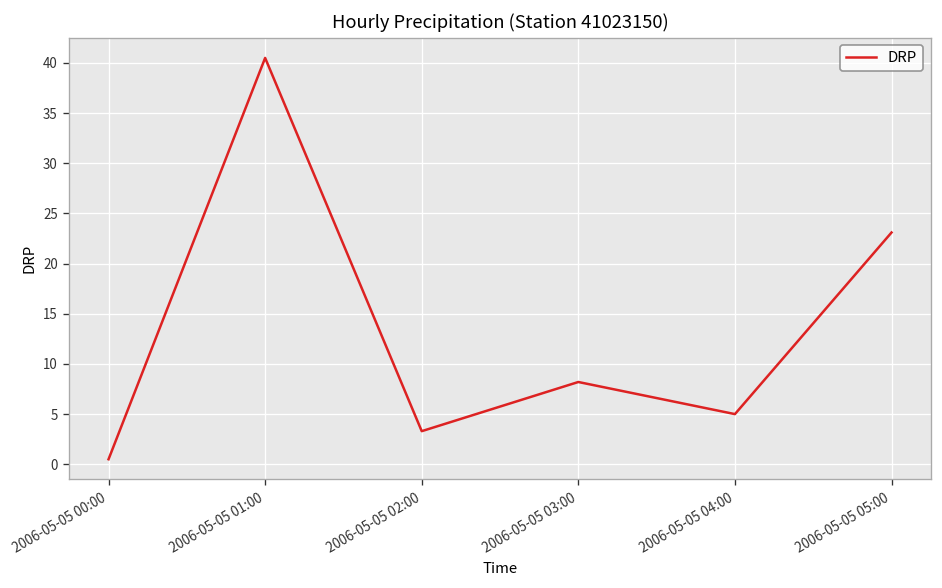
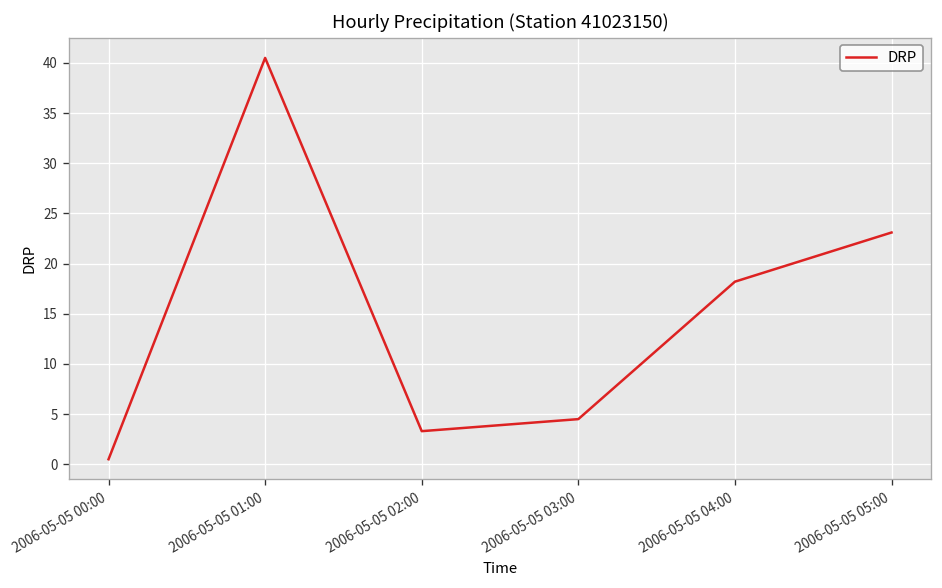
2006-05-05 03:00: 8 -> 5
2006-05-05 04:00: 5 -> 18
